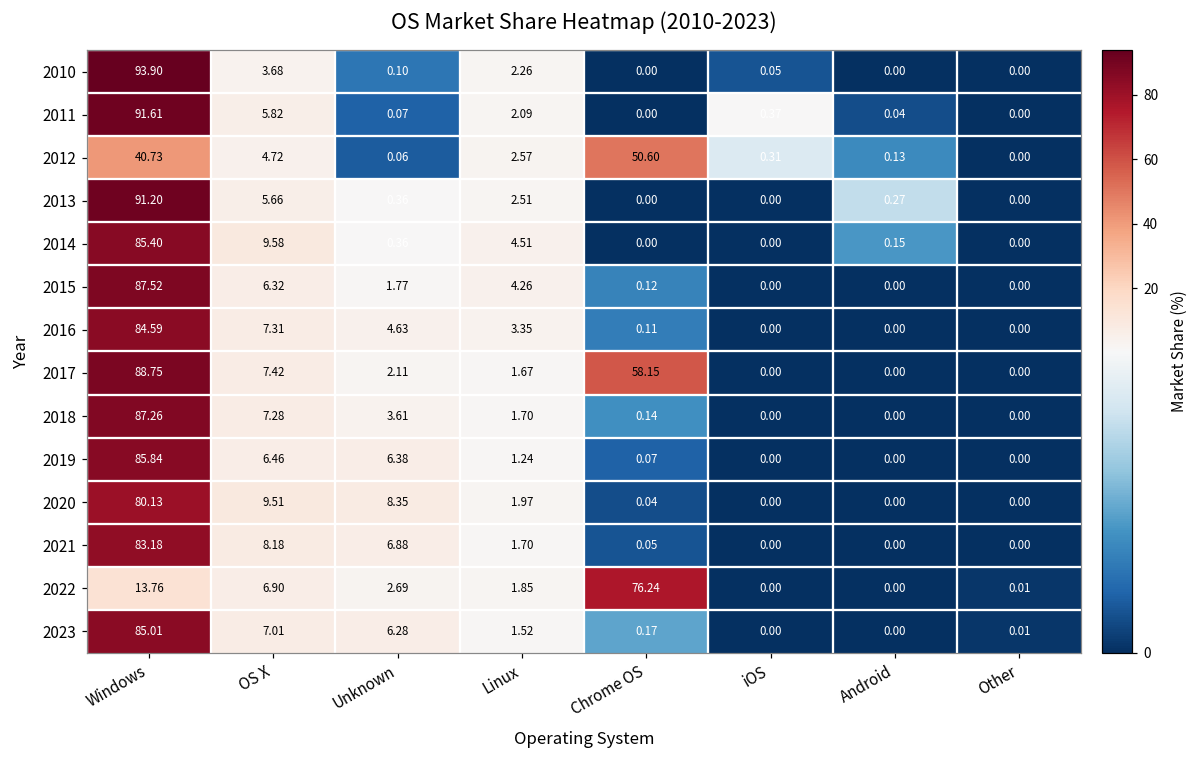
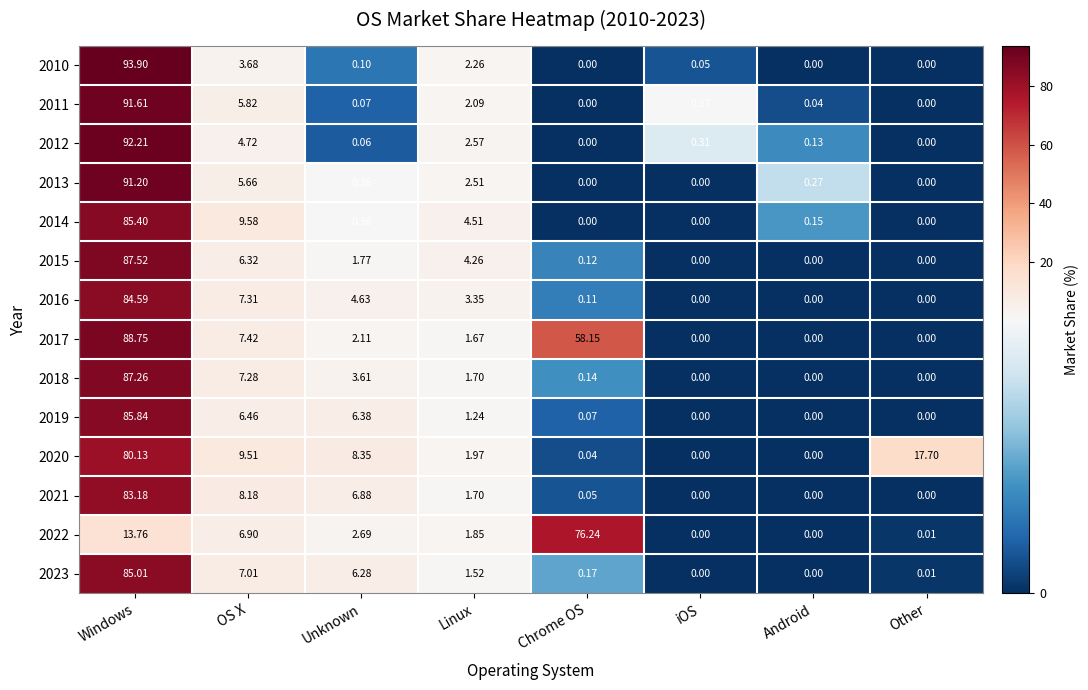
2012, Windows: 40.73 -> 92.21
2012, Chrome OS: 50.60 -> 0.00
2020, Other: 0.00 -> 17.70
